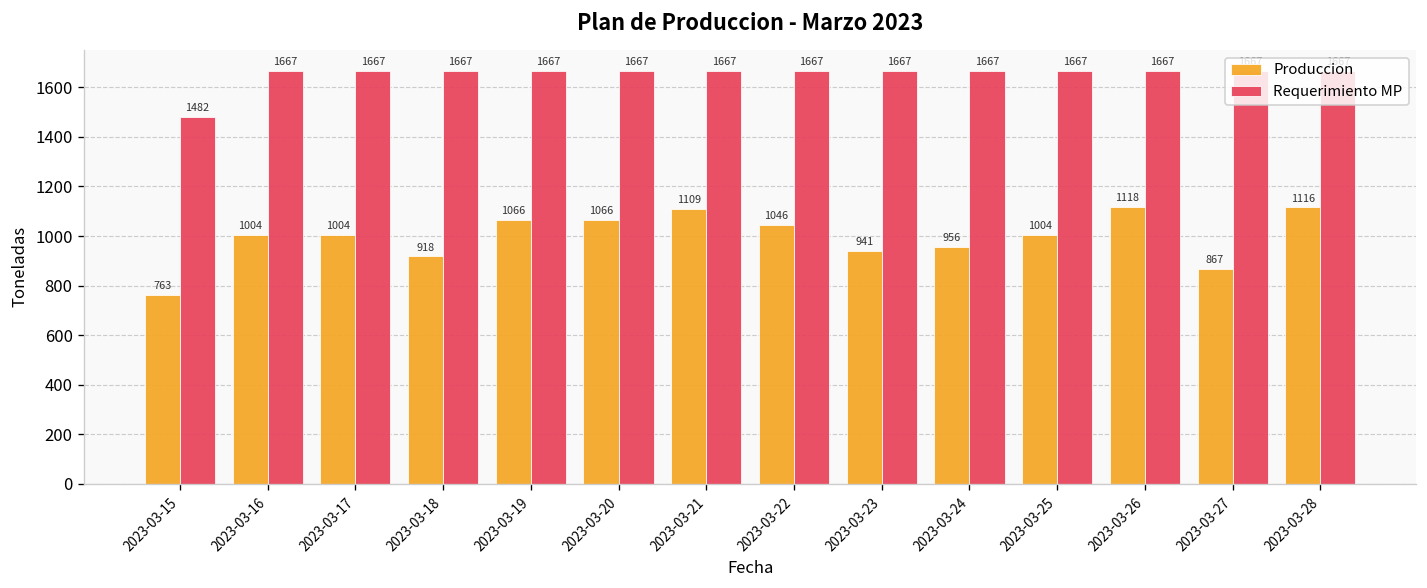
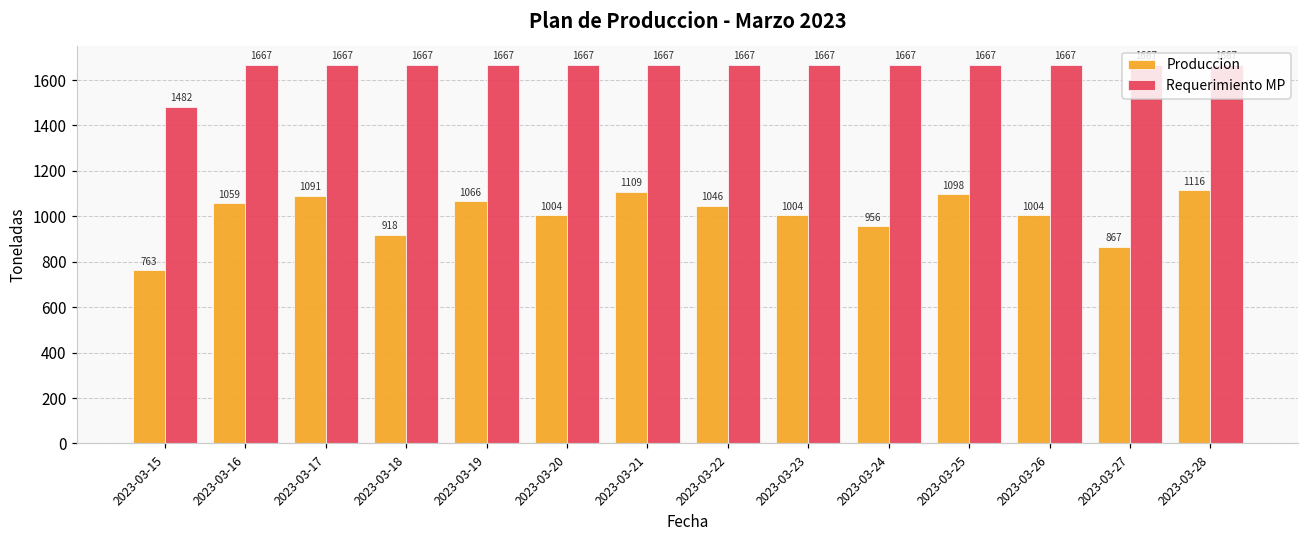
Produccion, 2023-03-16: 1004 -> 1059
Produccion, 2023-03-17: 1004 -> 1091
Produccion, 2023-03-20: 1066 -> 1004
Produccion, 2023-03-23: 941 -> 1004
Produccion, 2023-03-25: 1004 -> 1098
Produccion, 2023-03-26: 1118 -> 1004
